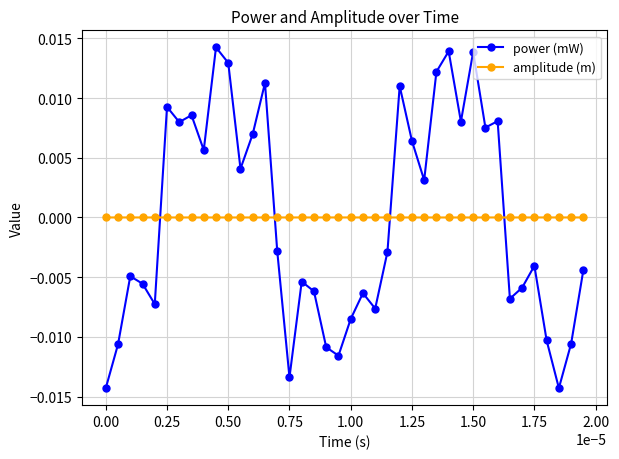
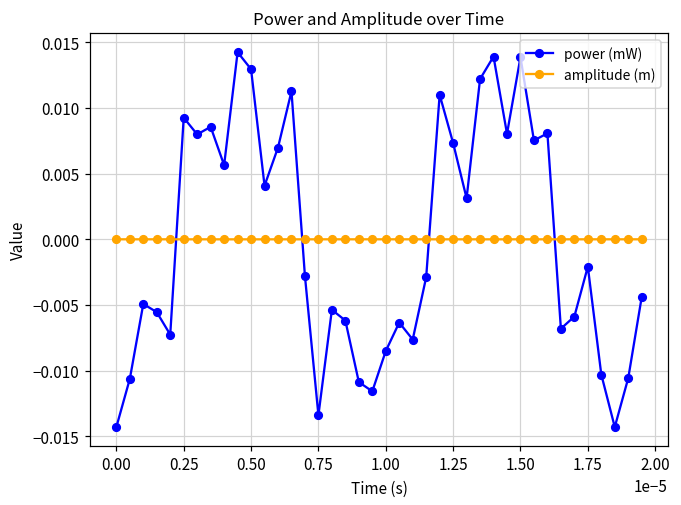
power (mW), 1.25: 0.0064 -> 0.0073
power (mW), 1.75: -0.0040 -> -0.0021
